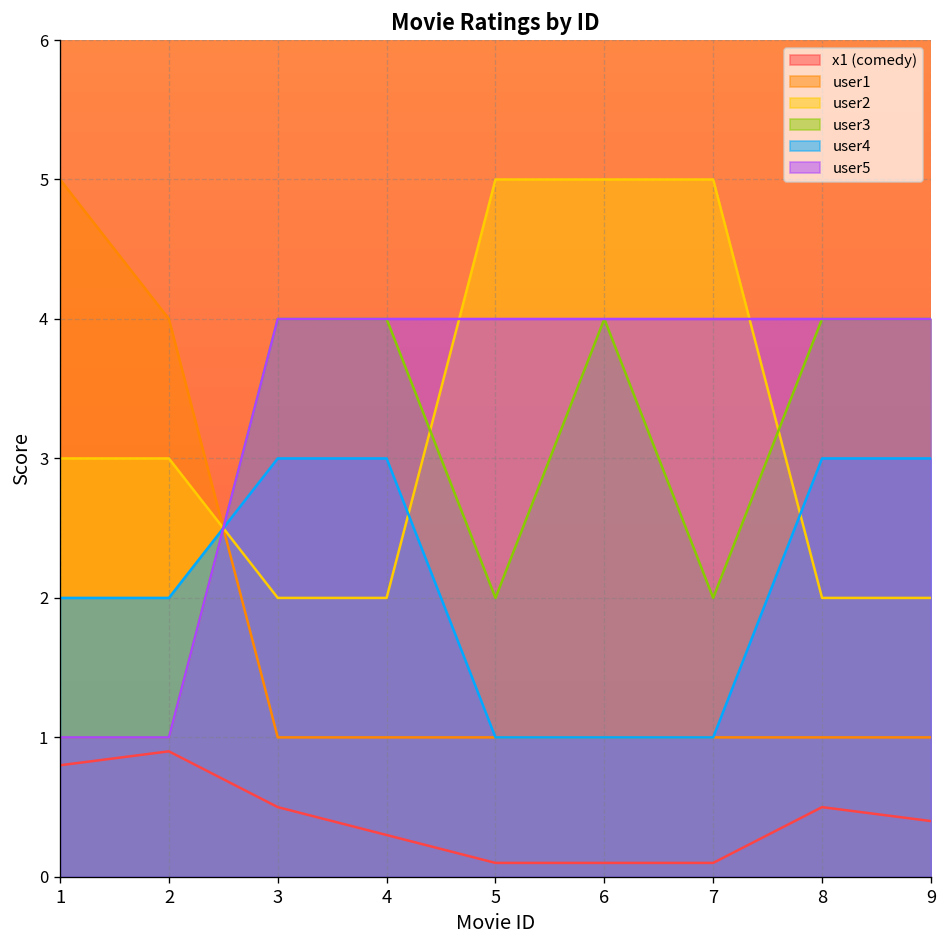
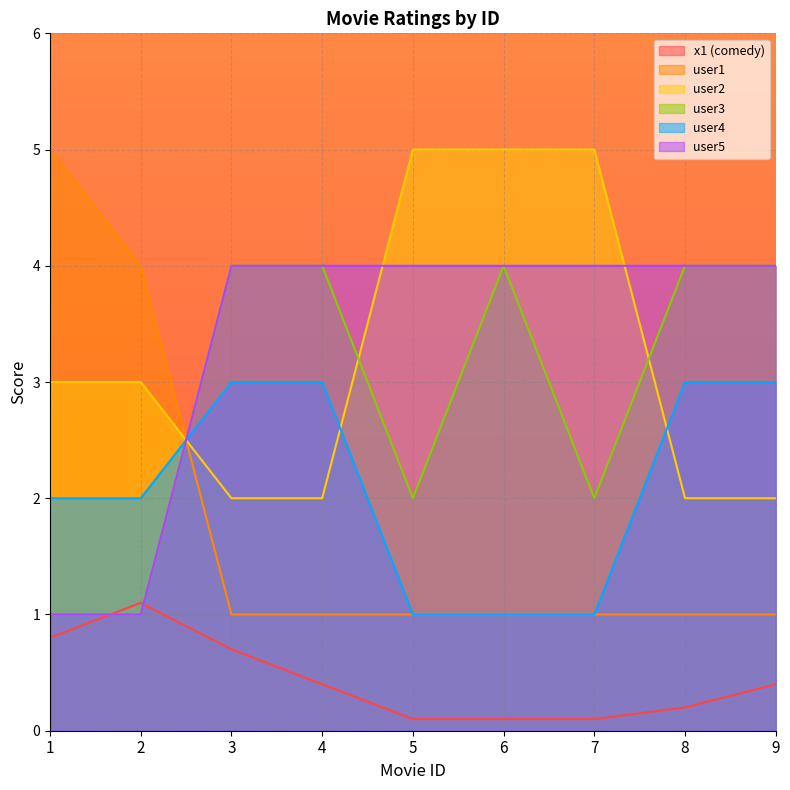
x1 (comedy), 2: 0.9 -> 1.1
x1 (comedy), 3: 0.5 -> 0.7
x1 (comedy), 4: 0.3 -> 0.4
x1 (comedy), 8: 0.5 -> 0.2
